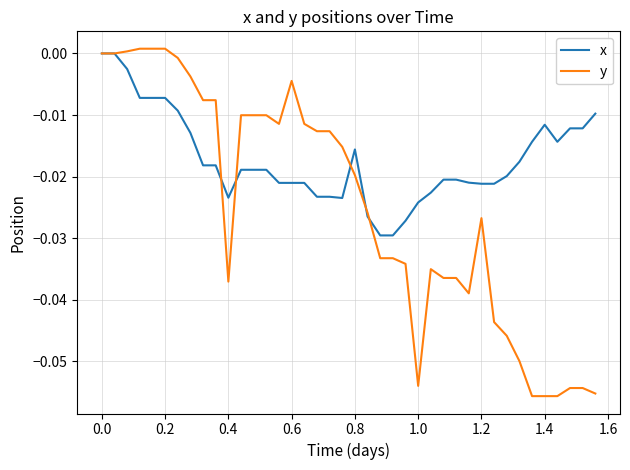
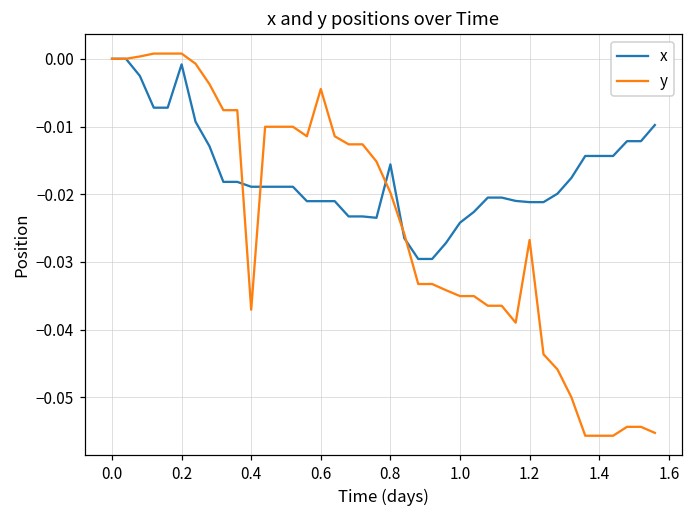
x, 0.2: -0.007 -> -0.001
x, 0.4: -0.023 -> -0.019
y, 1.0: -0.054 -> -0.035
x, 1.4: -0.012 -> -0.014
